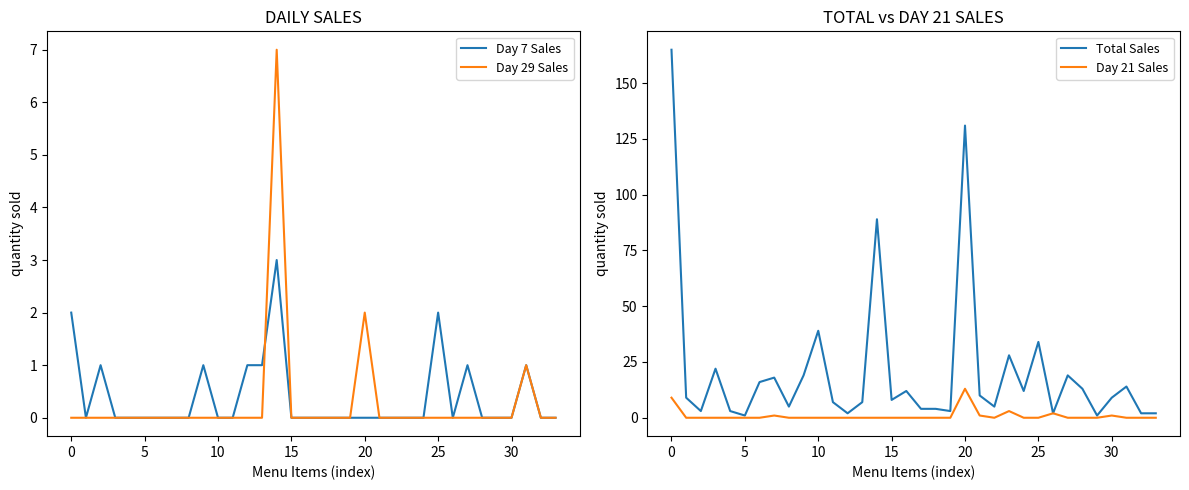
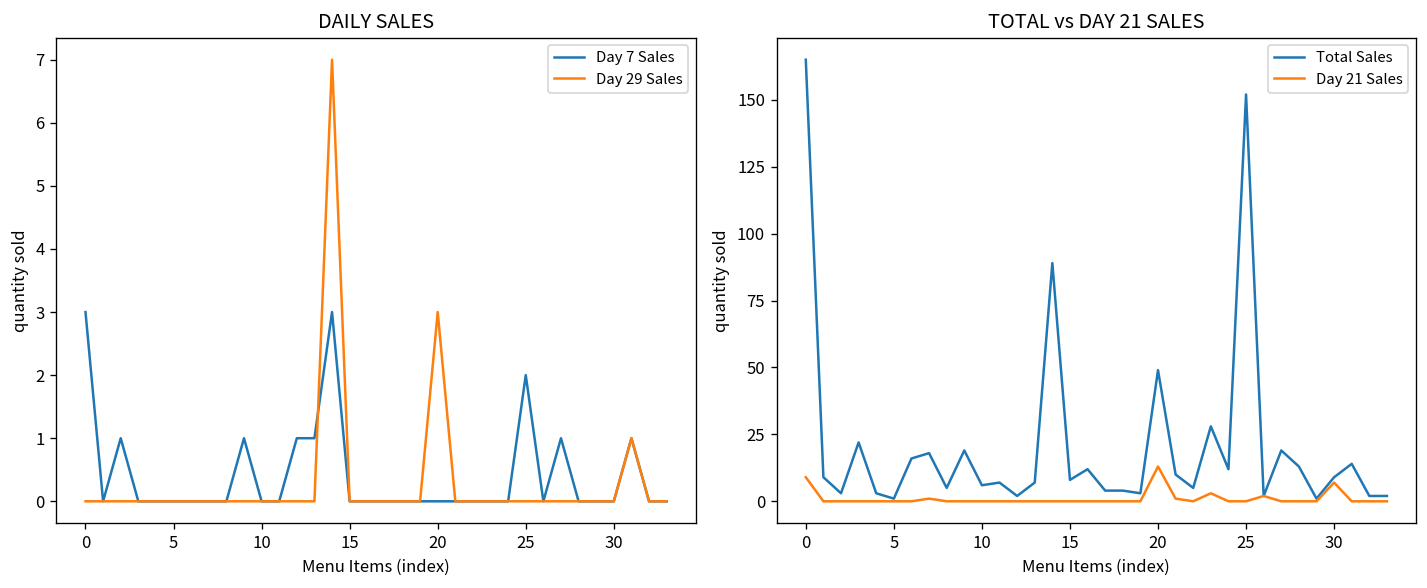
DAILY SALES, Day 7 Sales, 0: 2 -> 3
DAILY SALES, Day 29 Sales, 20: 2 -> 3
TOTAL vs DAY 21 SALES, Total Sales, 10: 39 -> 6
TOTAL vs DAY 21 SALES, Total Sales, 20: 131 -> 49
TOTAL vs DAY 21 SALES, Total Sales, 25: 34 -> 152
TOTAL vs DAY 21 SALES, Day 21 Sales, 30: 1 -> 7
